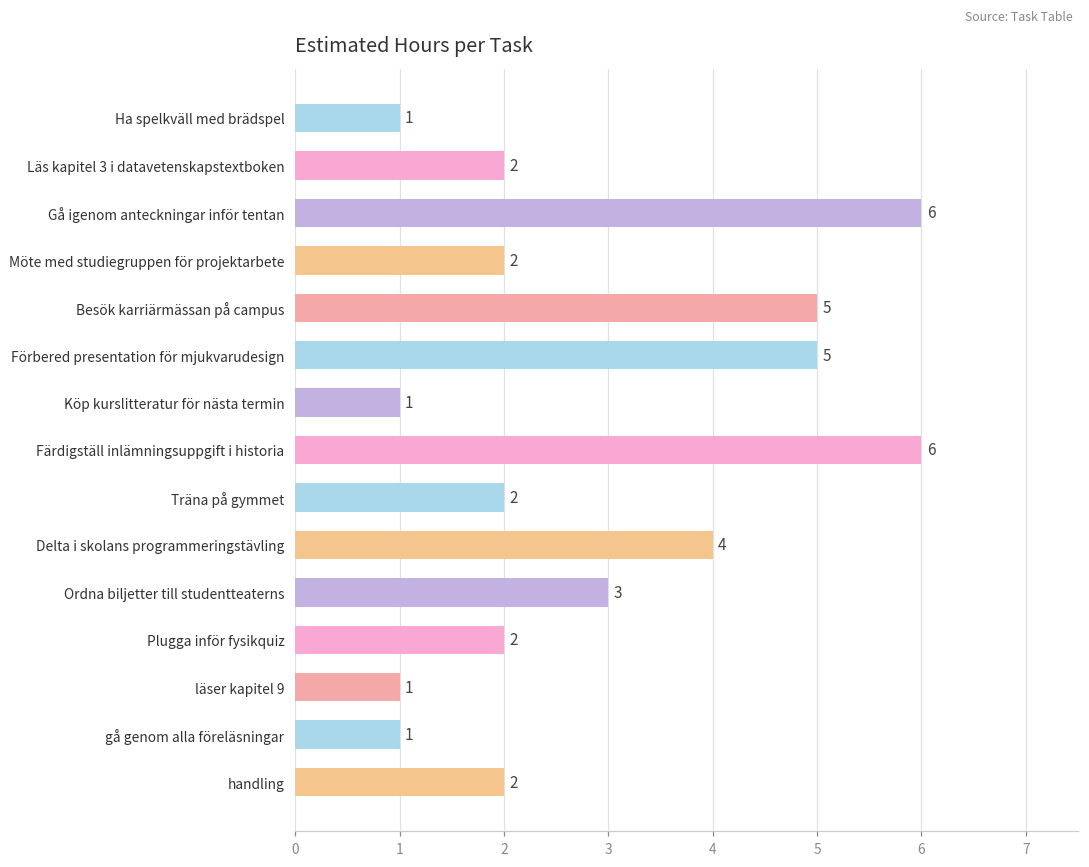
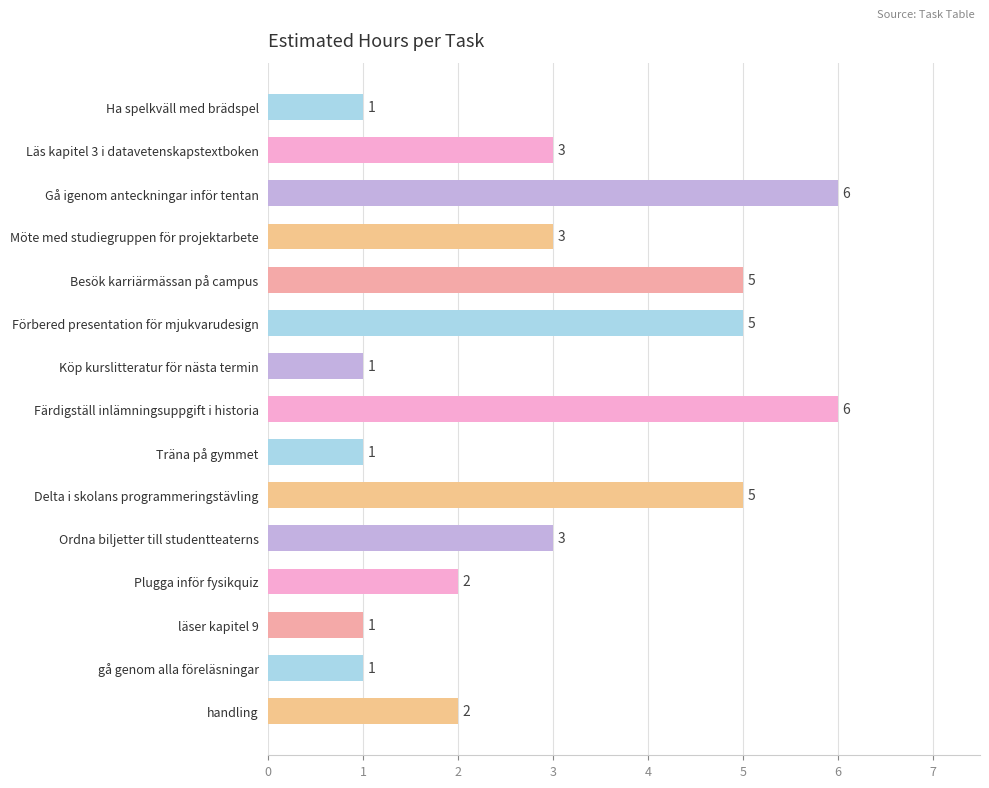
Läs kapitel 3 i datavetenskapstextboken: 2 -> 3
Möte med studiegruppen för projektarbete: 2 -> 3
Träna på gymmet: 2 -> 1
Delta i skolans programmeringstävling: 4 -> 5
